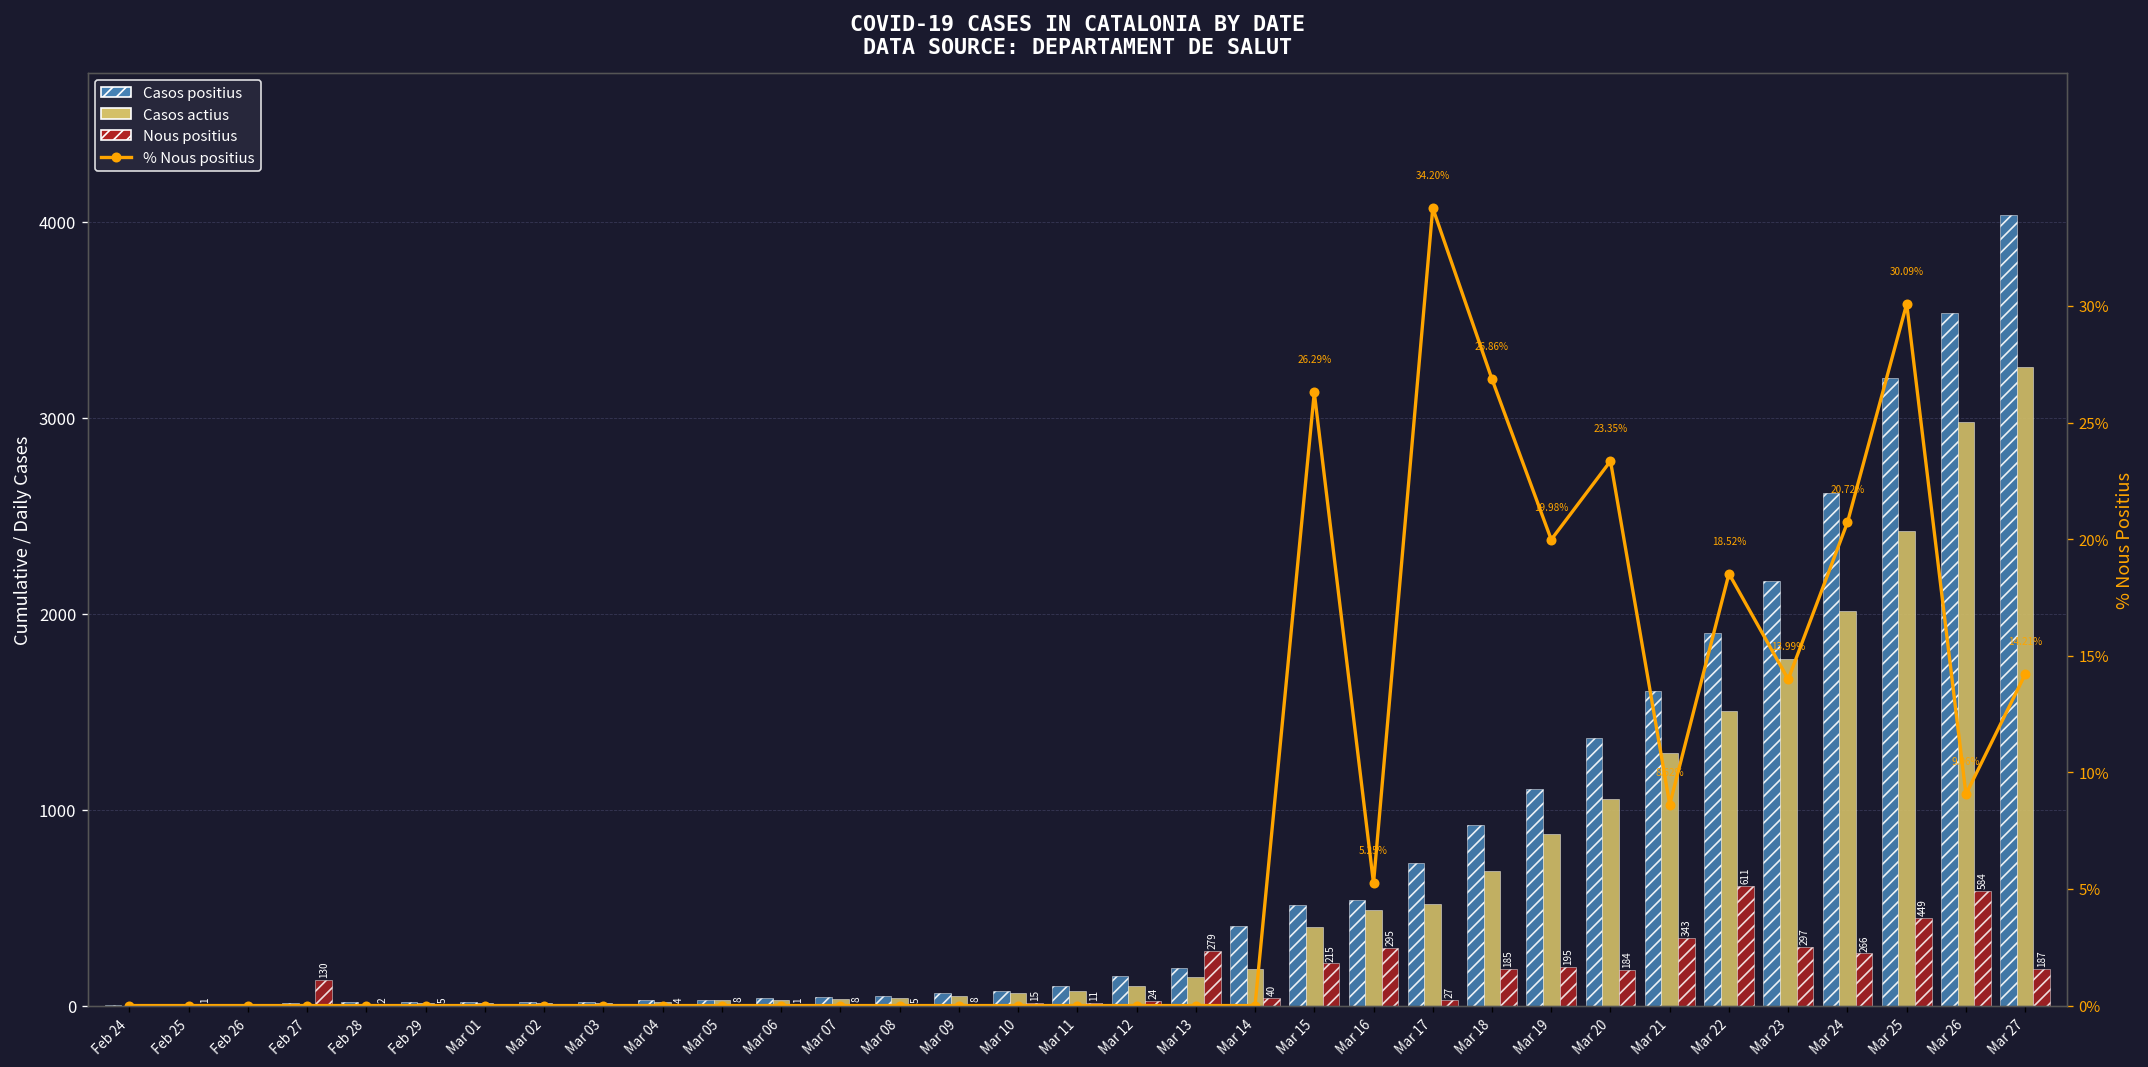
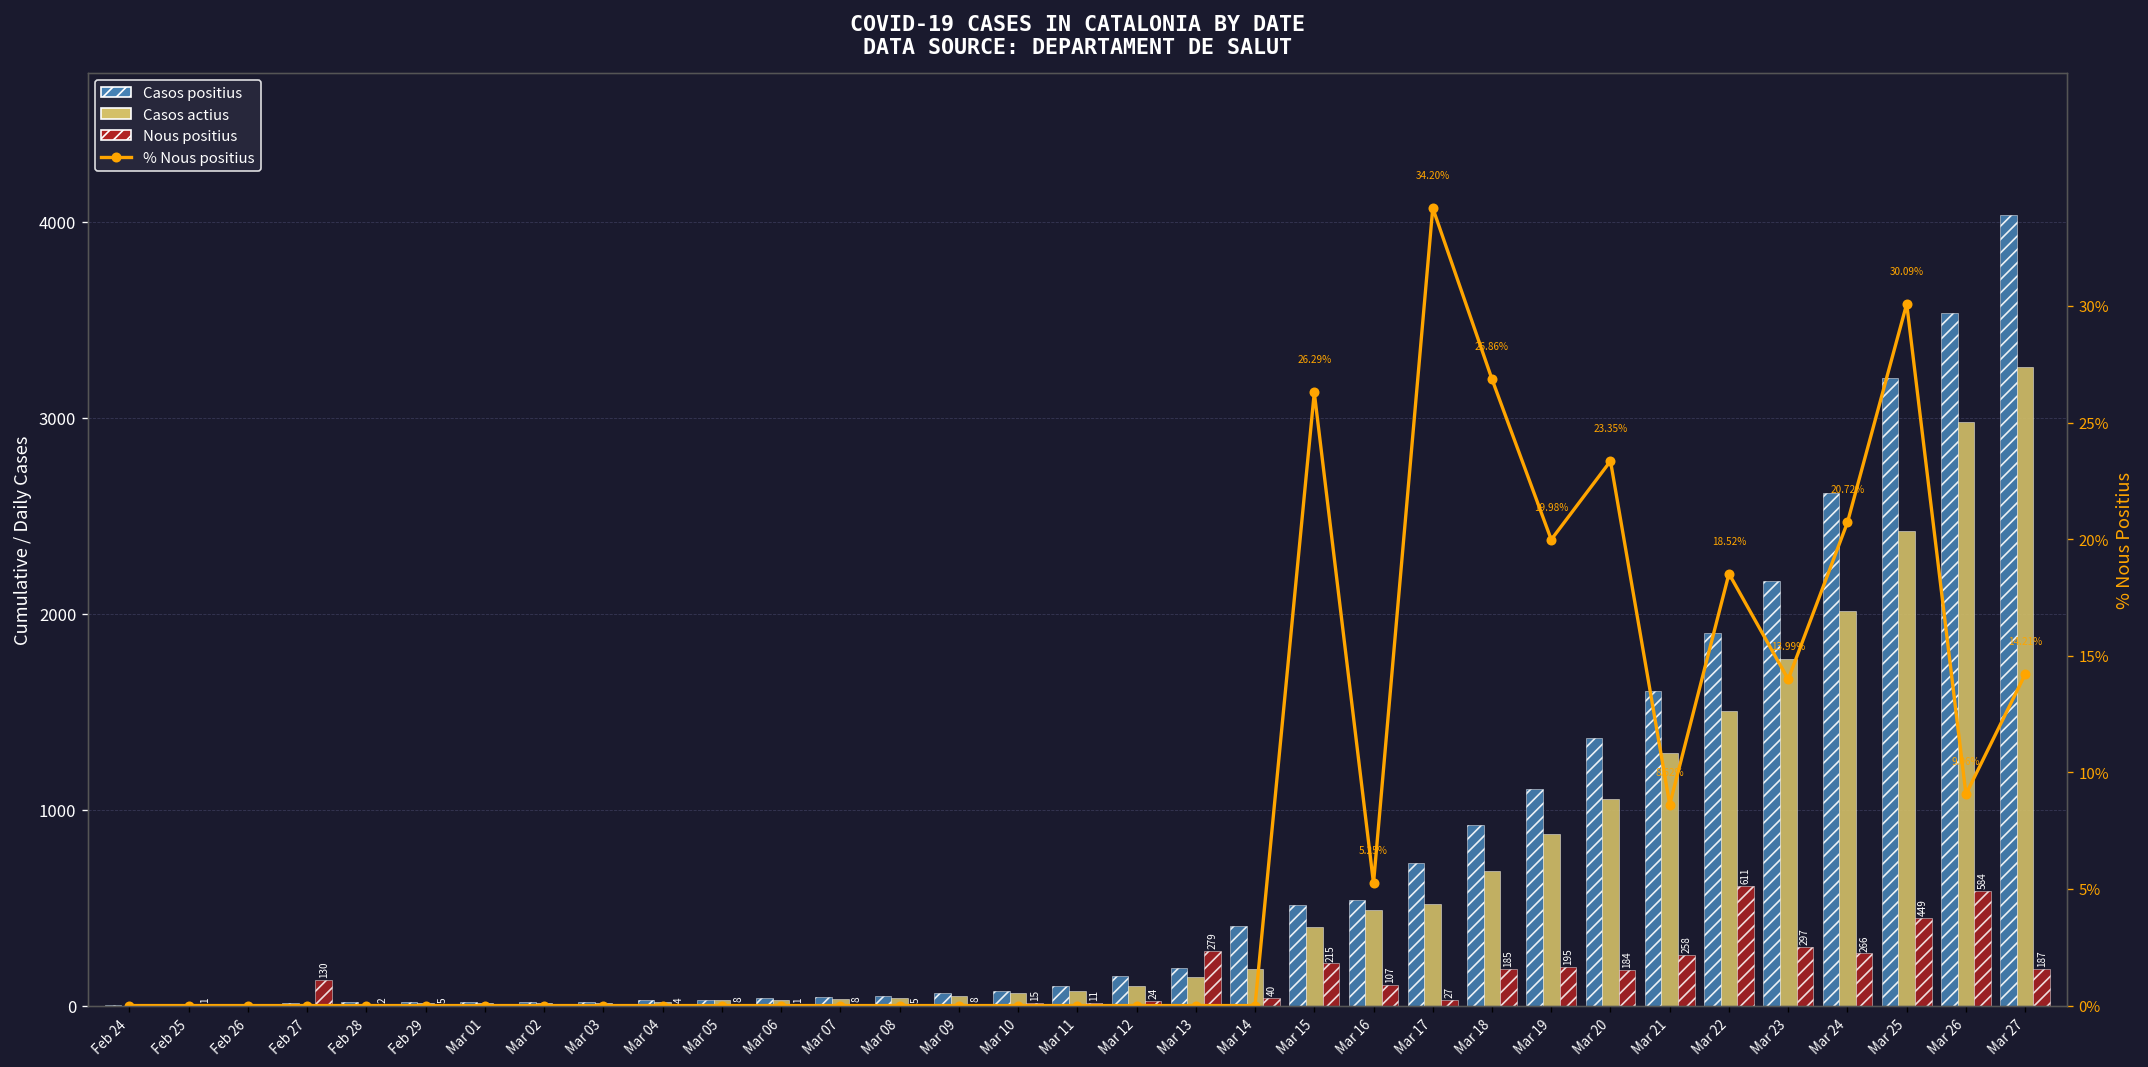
Nous positius, Mar 16: 295 -> 107
Nous positius, Mar 21: 343 -> 258
